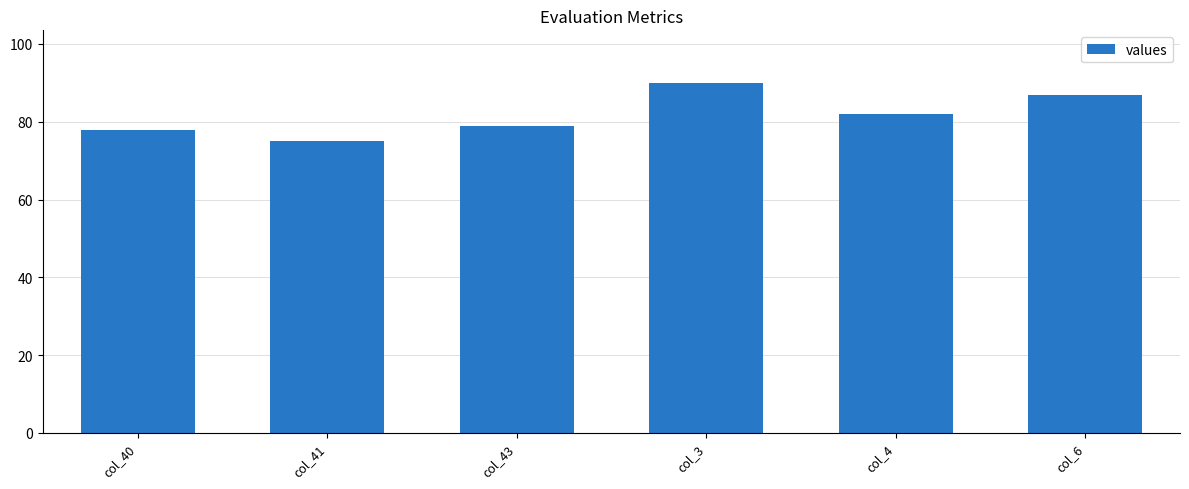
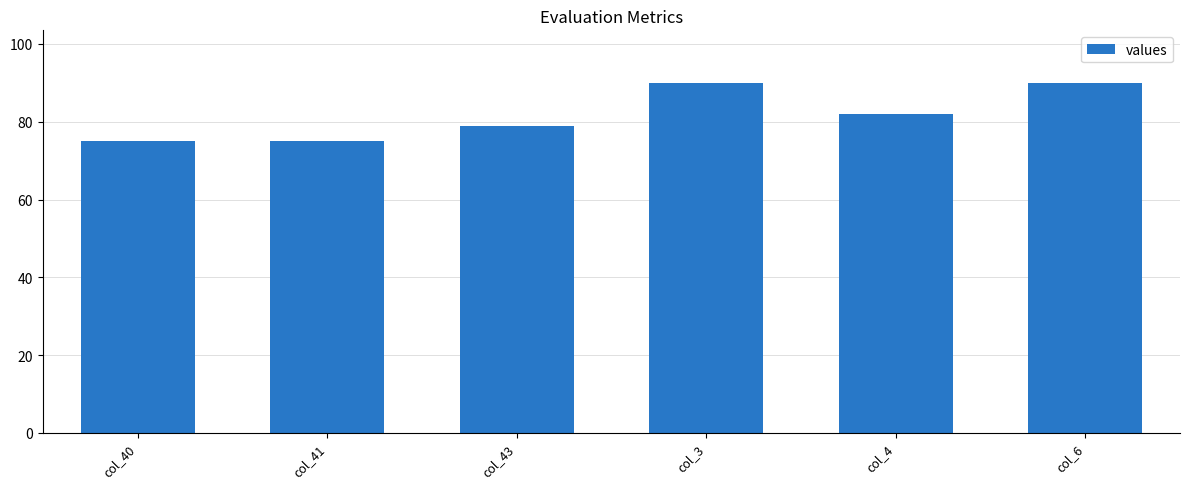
col_40: 78 -> 75
col_6: 87 -> 90
